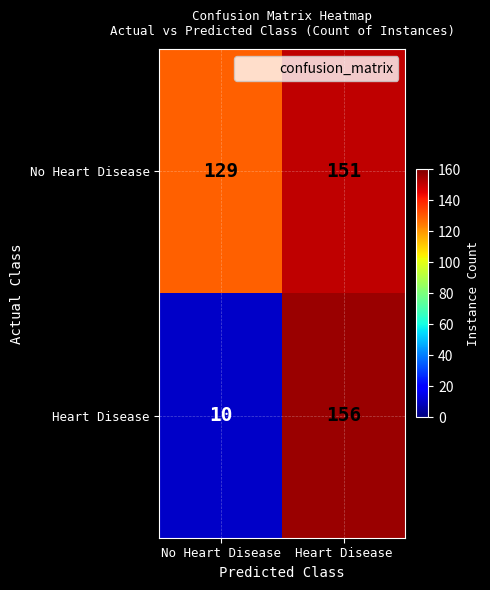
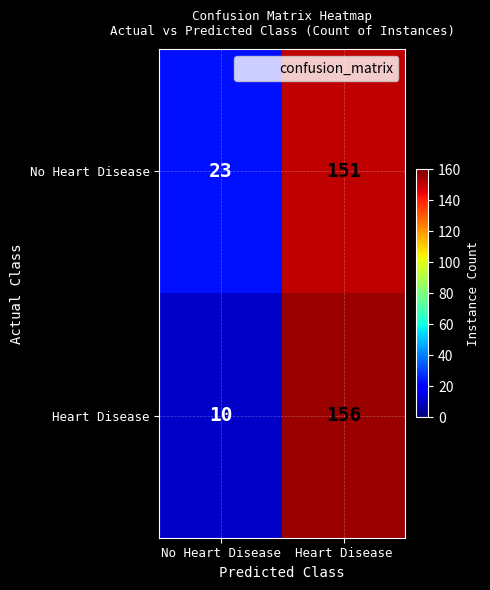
No Heart Disease, No Heart Disease: 129 -> 23
